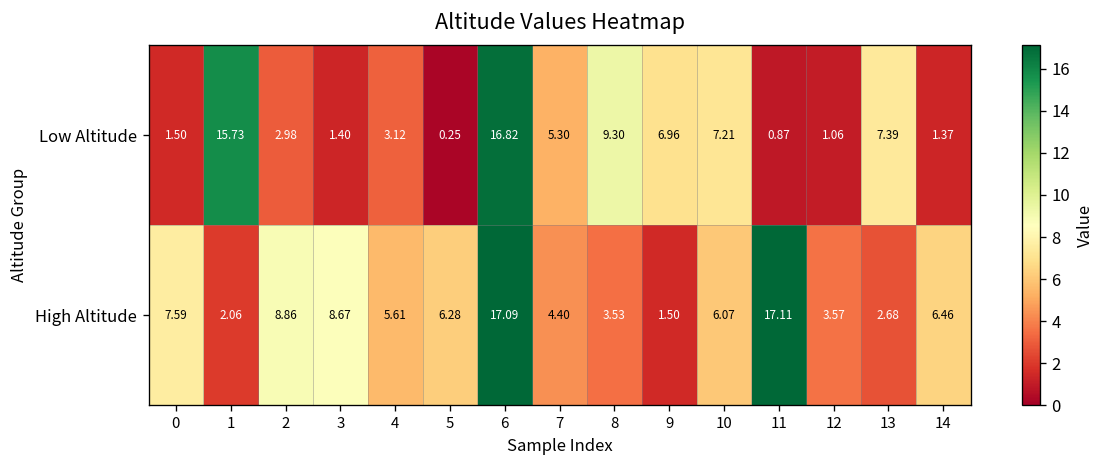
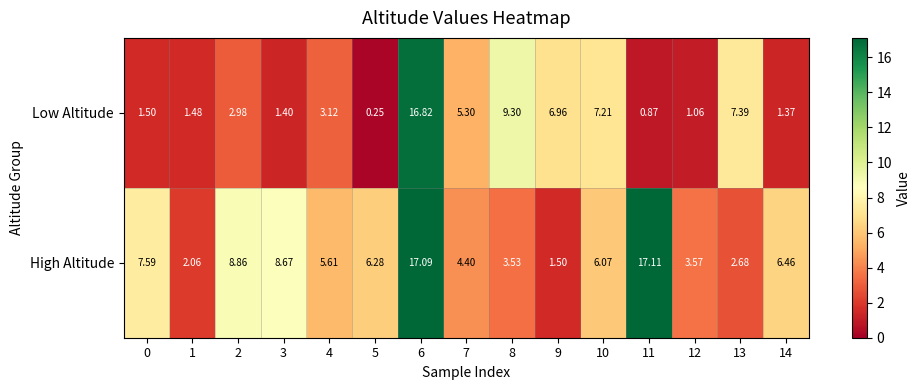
Low Altitude, 1: 15.73 -> 1.48
